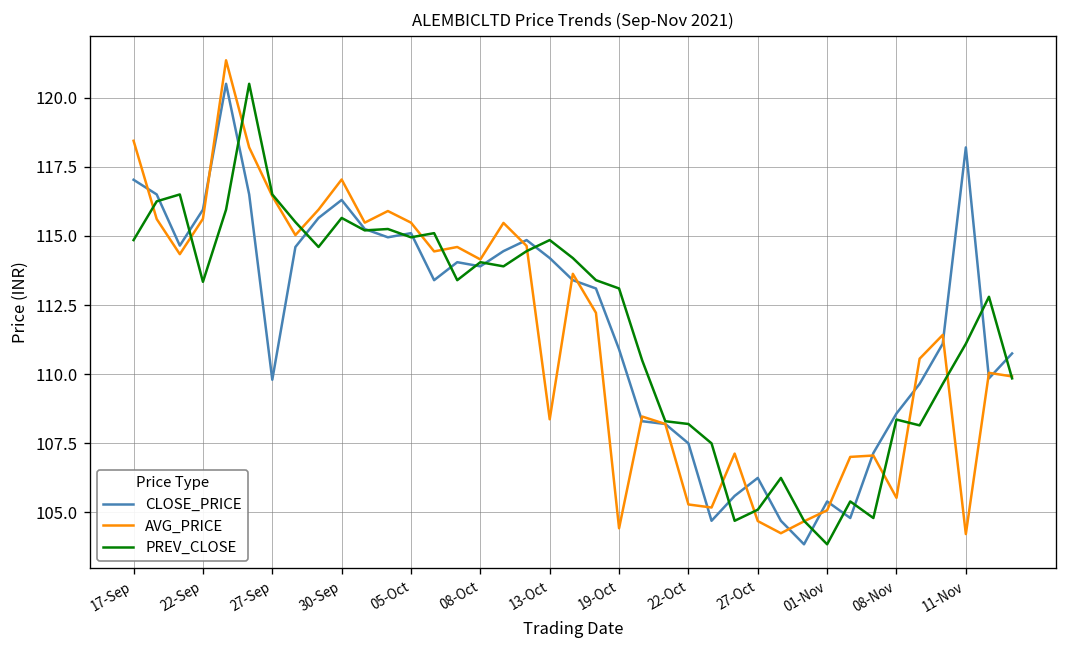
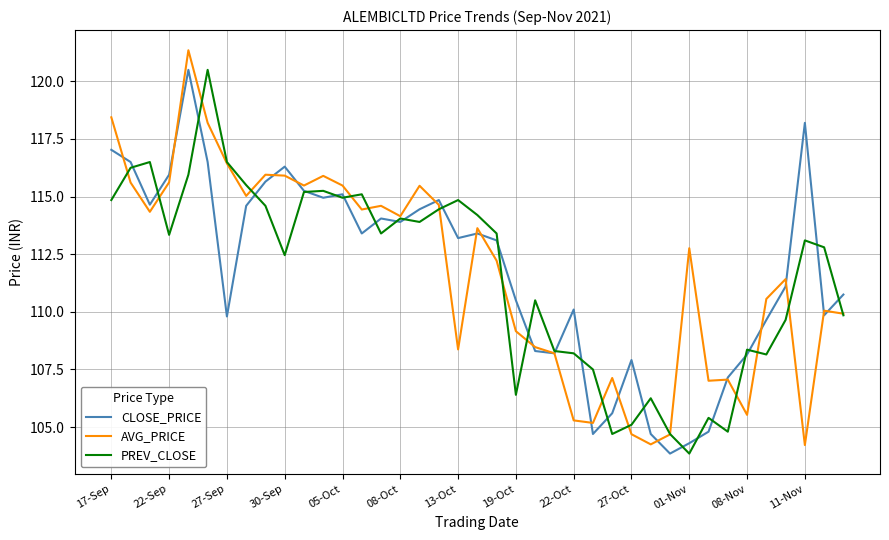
AVG_PRICE, 30-Sep: 117.0 -> 115.9
PREV_CLOSE, 30-Sep: 115.7 -> 112.5
CLOSE_PRICE, 13-Oct: 114.2 -> 113.2
CLOSE_PRICE, 19-Oct: 110.9 -> 110.5
AVG_PRICE, 19-Oct: 104.4 -> 109.2
PREV_CLOSE, 19-Oct: 113.1 -> 106.4
CLOSE_PRICE, 22-Oct: 107.5 -> 110.1
CLOSE_PRICE, 27-Oct: 106.3 -> 107.9
CLOSE_PRICE, 01-Nov: 105.4 -> 104.3
AVG_PRICE, 01-Nov: 105.1 -> 112.8
CLOSE_PRICE, 08-Nov: 108.6 -> 108.2
PREV_CLOSE, 11-Nov: 111.1 -> 113.1
